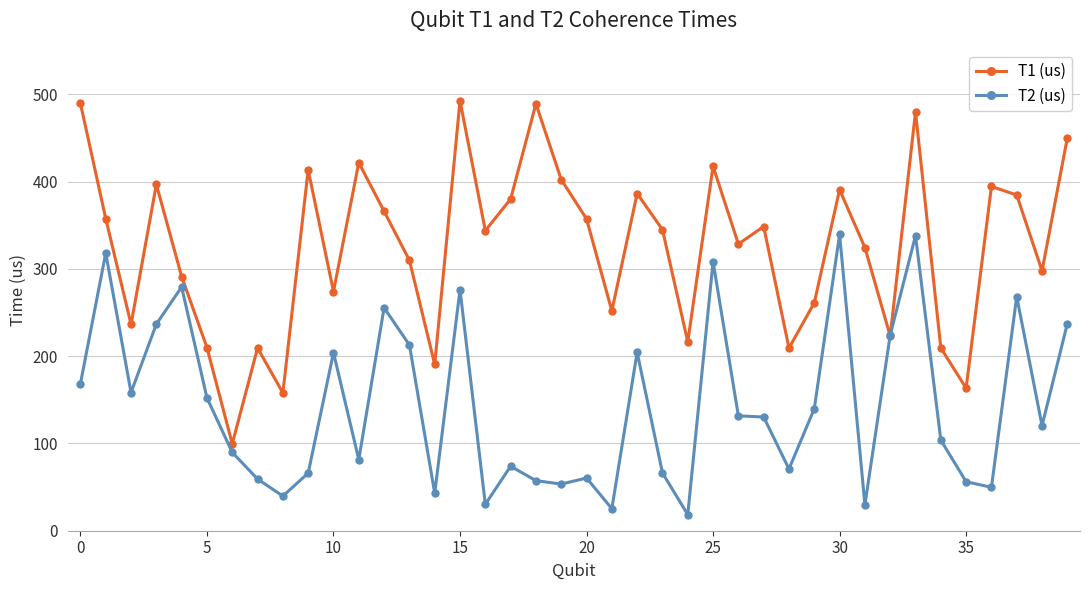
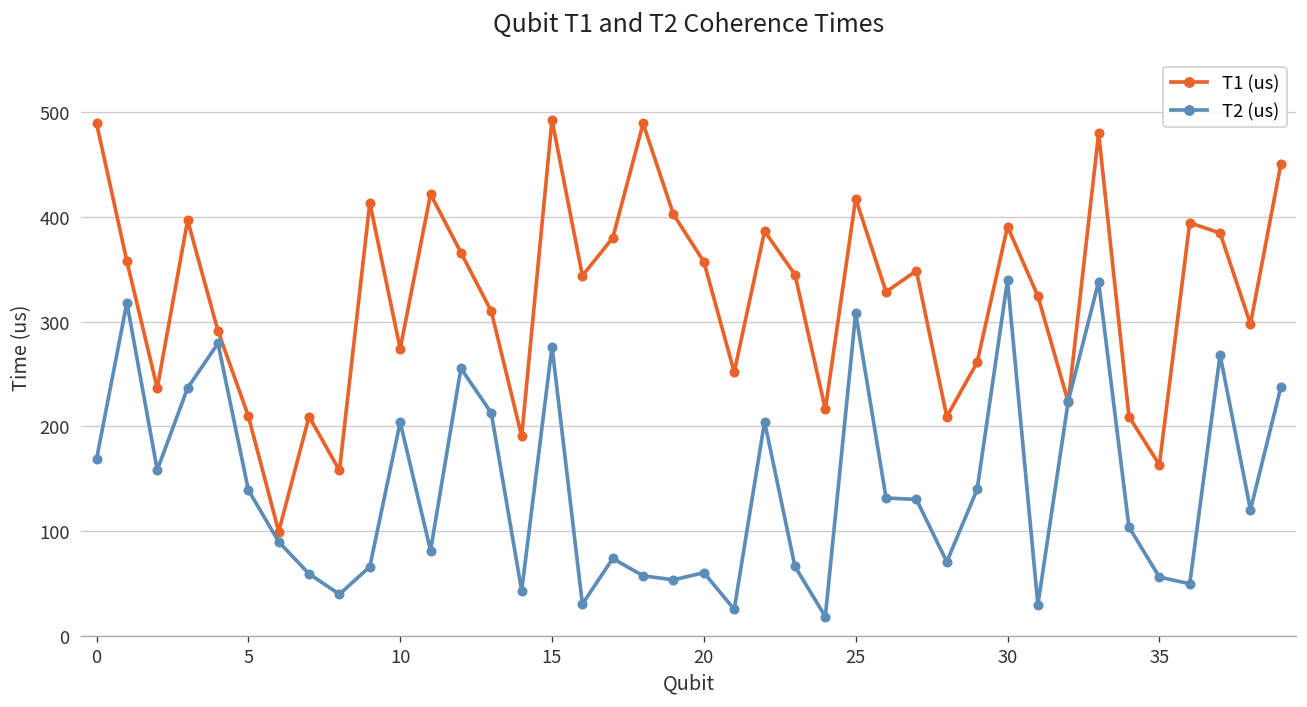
T2 (us), 5: 150 -> 140
